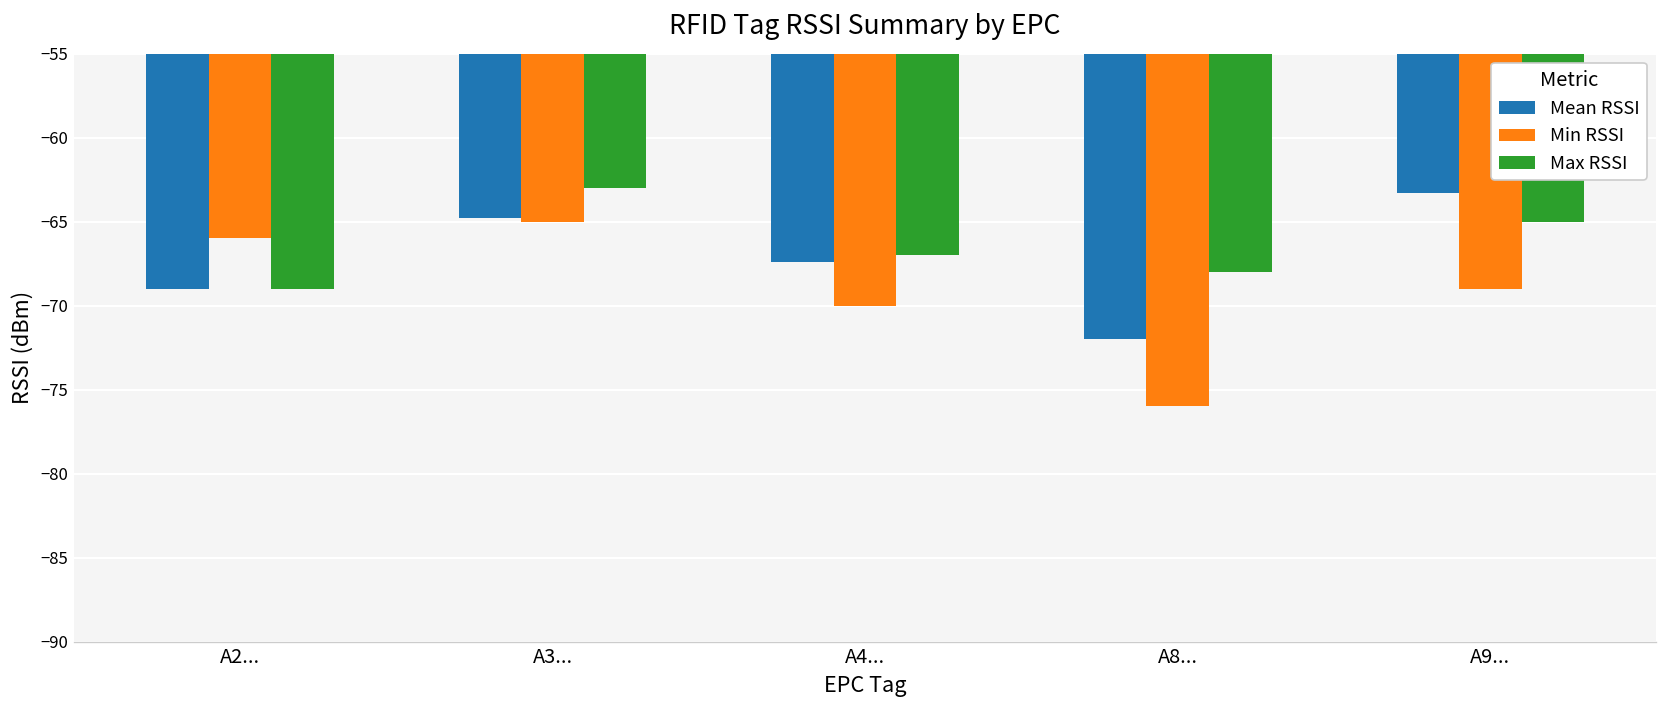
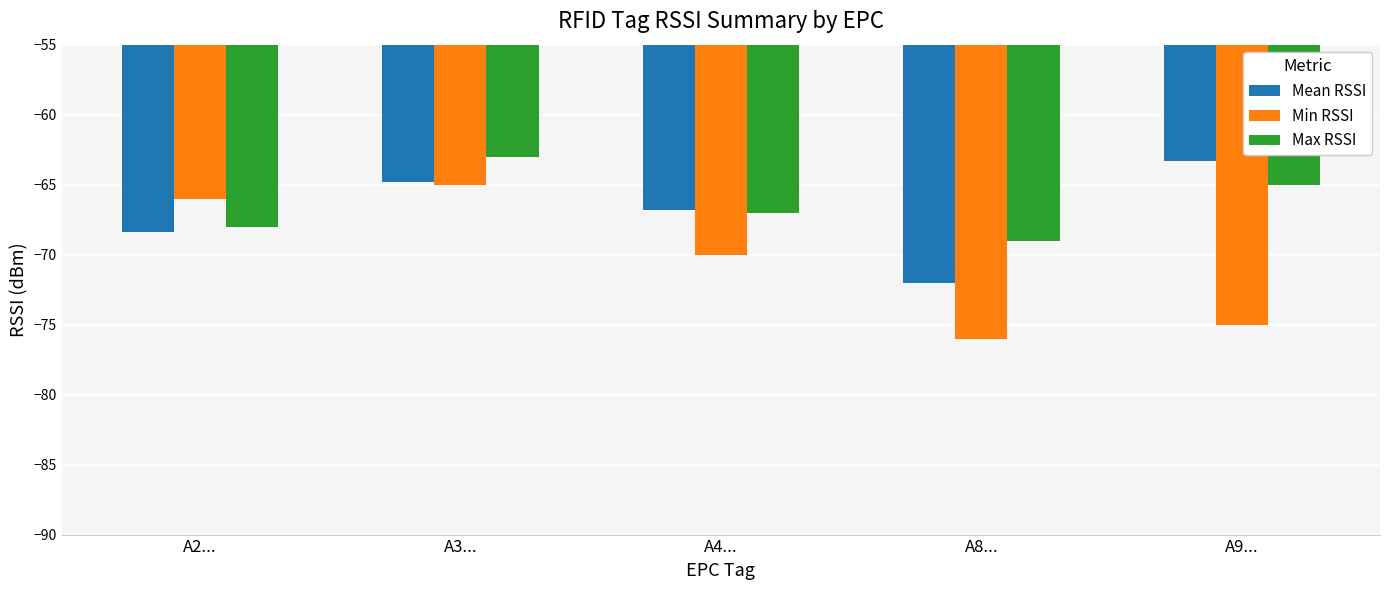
Mean RSSI, A2...: -69.0 -> -68.4
Max RSSI, A2...: -69 -> -68
Mean RSSI, A4...: -67.4 -> -66.8
Max RSSI, A8...: -68 -> -69
Min RSSI, A9...: -69 -> -75
